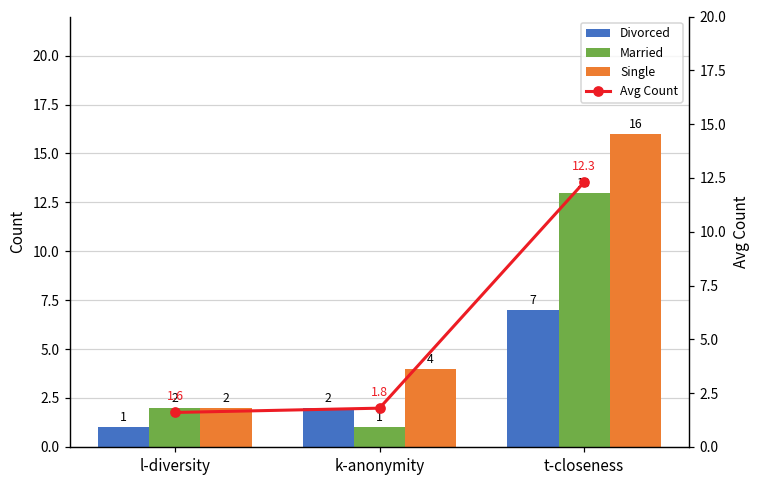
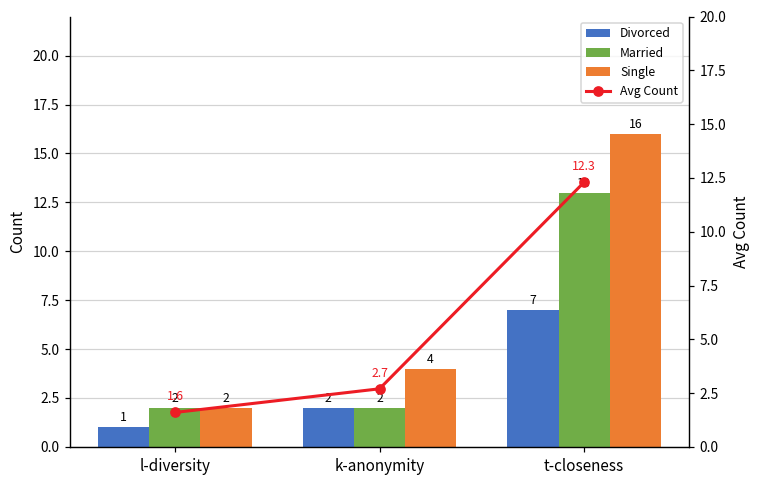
Married, k-anonymity: 1 -> 2
Avg Count, k-anonymity: 1.8 -> 2.7
